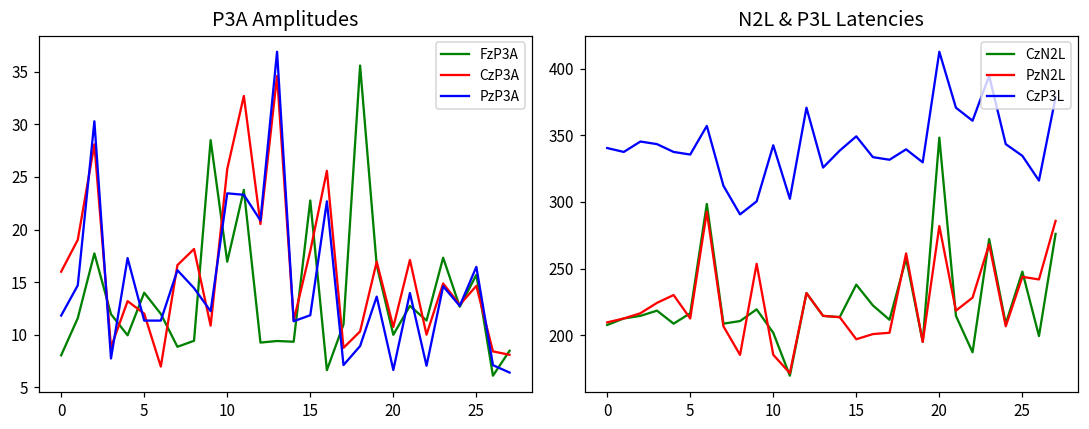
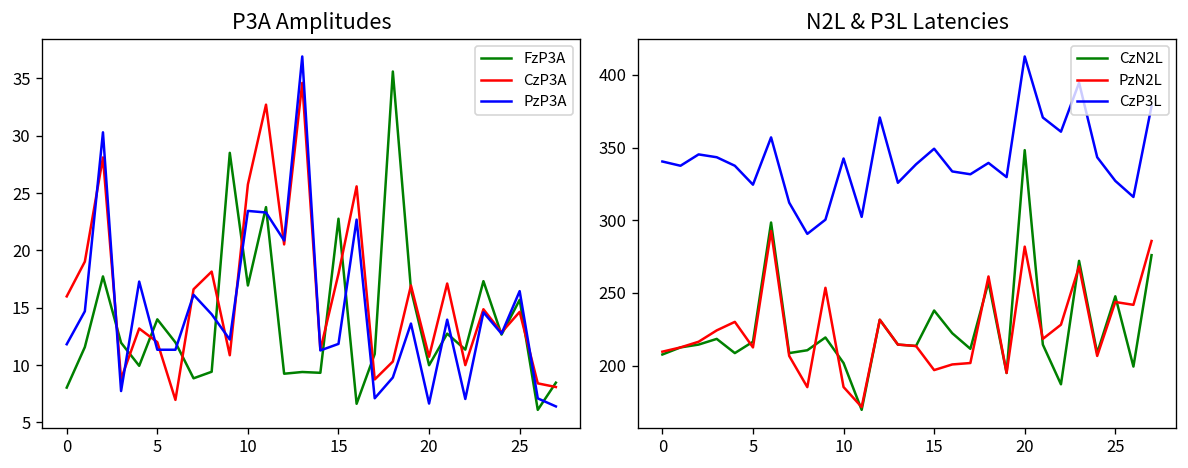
N2L & P3L Latencies, CzP3L, 5: 336 -> 324
N2L & P3L Latencies, CzP3L, 25: 335 -> 327
